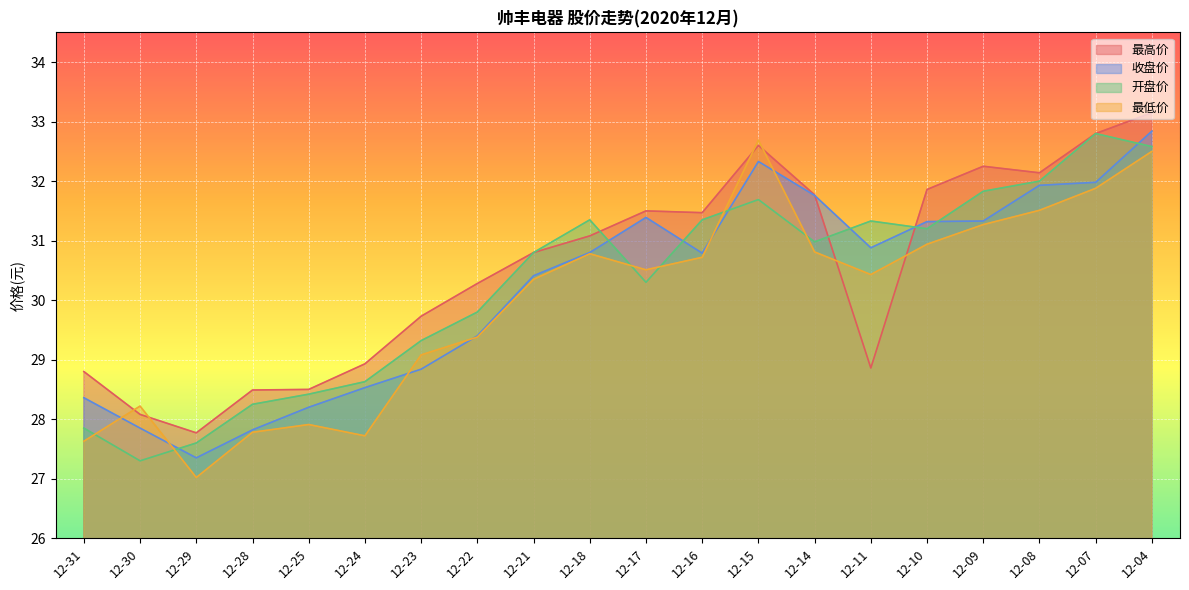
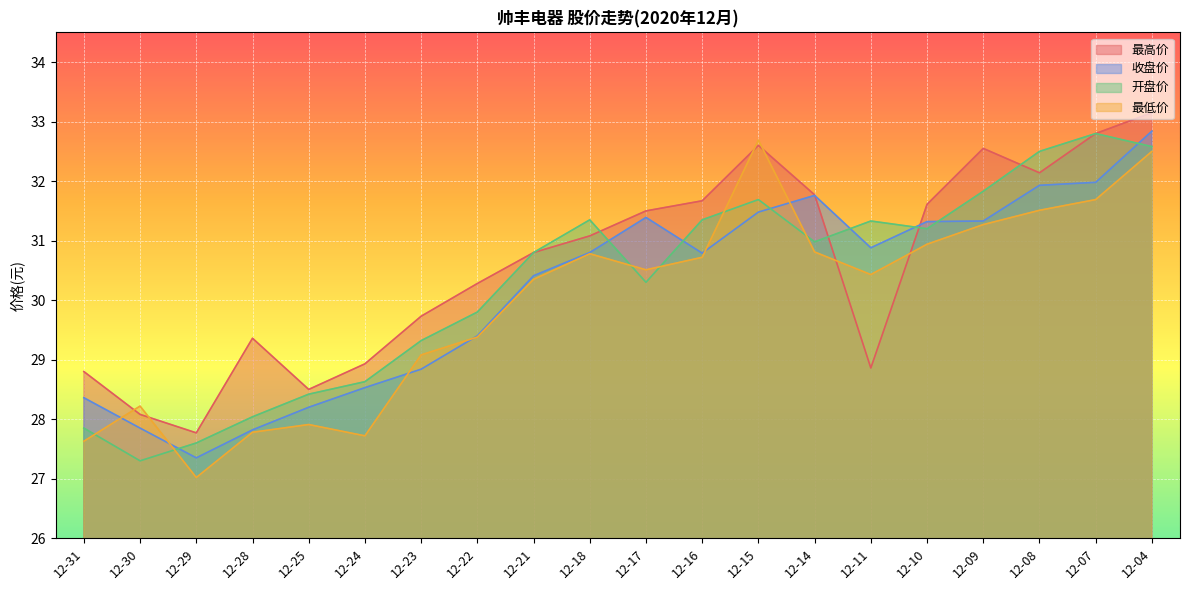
最高价, 12-28: 28.5 -> 29.4
开盘价, 12-28: 28.3 -> 28.0
最高价, 12-16: 31.5 -> 31.7
收盘价, 12-15: 32.3 -> 31.5
最高价, 12-10: 31.9 -> 31.6
最高价, 12-09: 32.3 -> 32.6
开盘价, 12-08: 32.0 -> 32.5
最低价, 12-07: 31.9 -> 31.7
